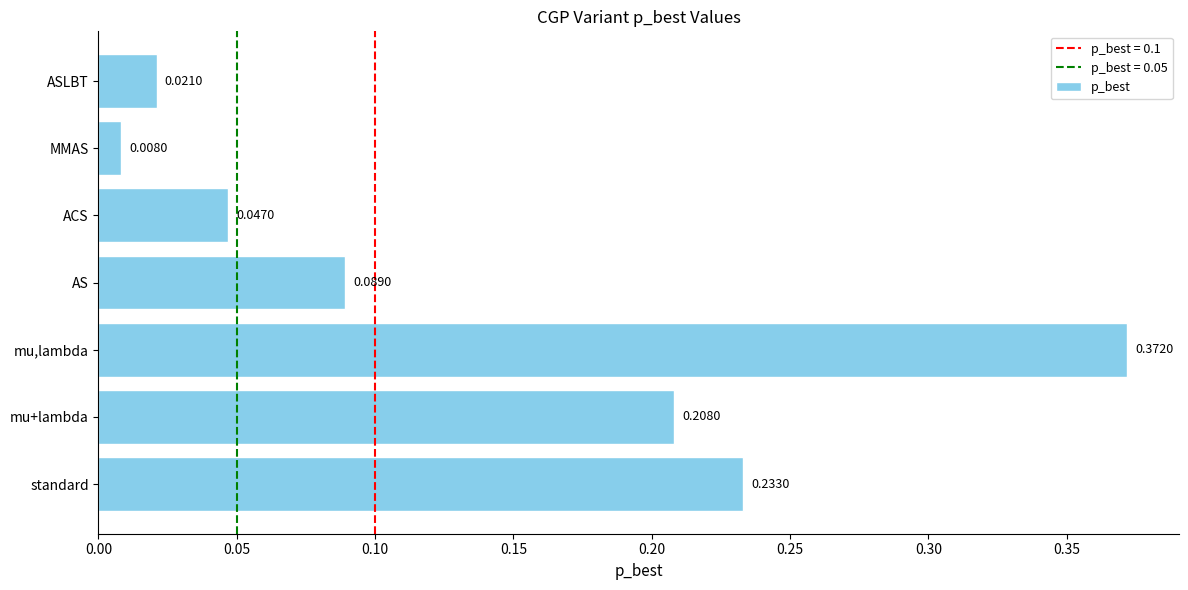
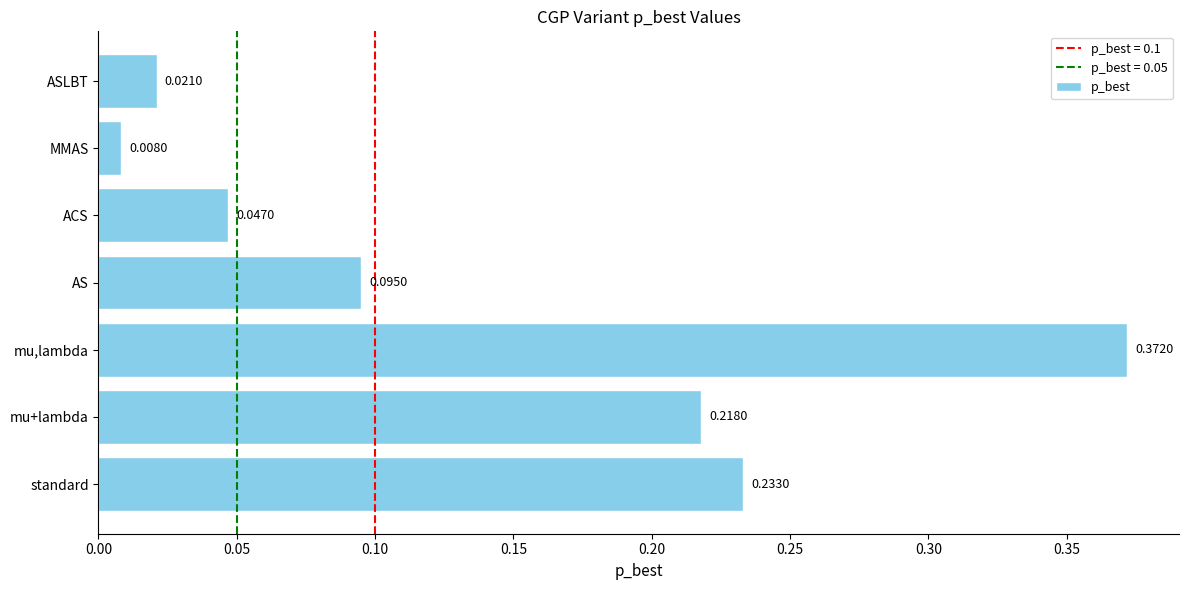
AS: 0.0890 -> 0.0950
mu+lambda: 0.2080 -> 0.2180
